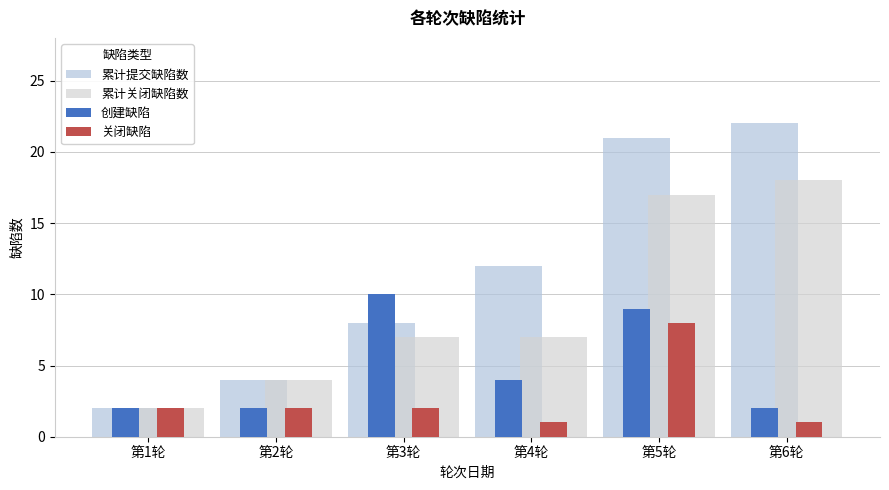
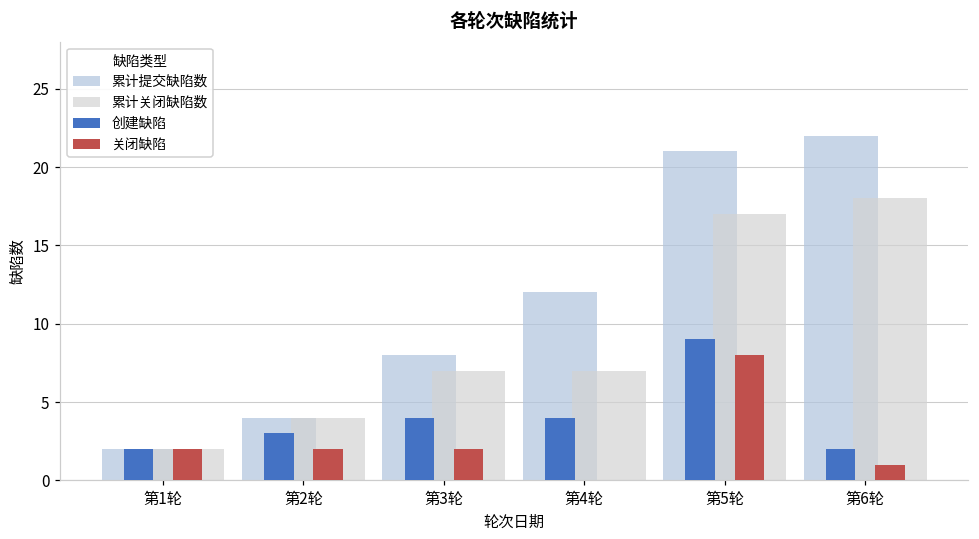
创建缺陷, 第2轮: 2 -> 3
创建缺陷, 第3轮: 10 -> 4
关闭缺陷, 第4轮: 1 -> 0
